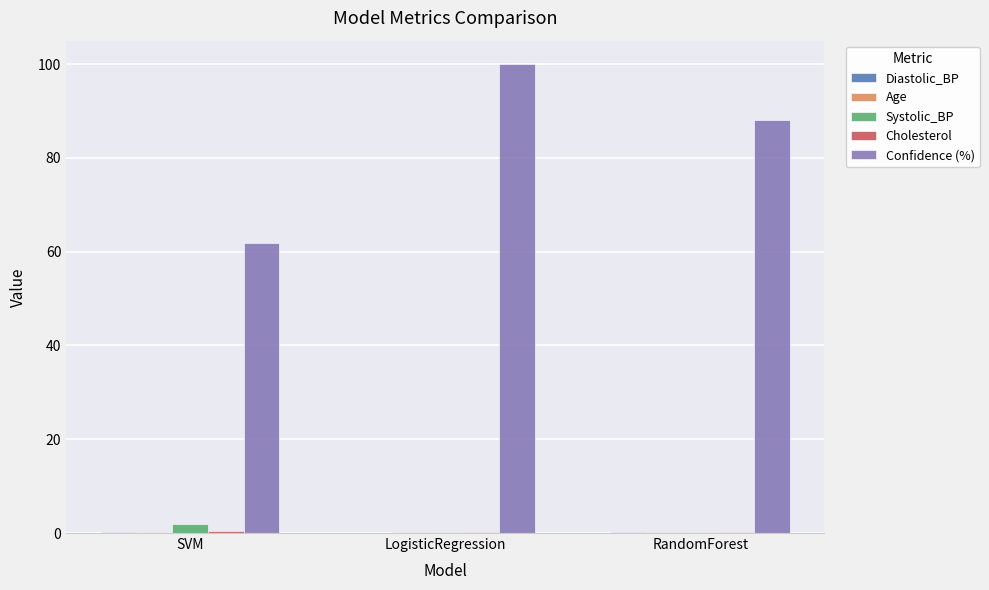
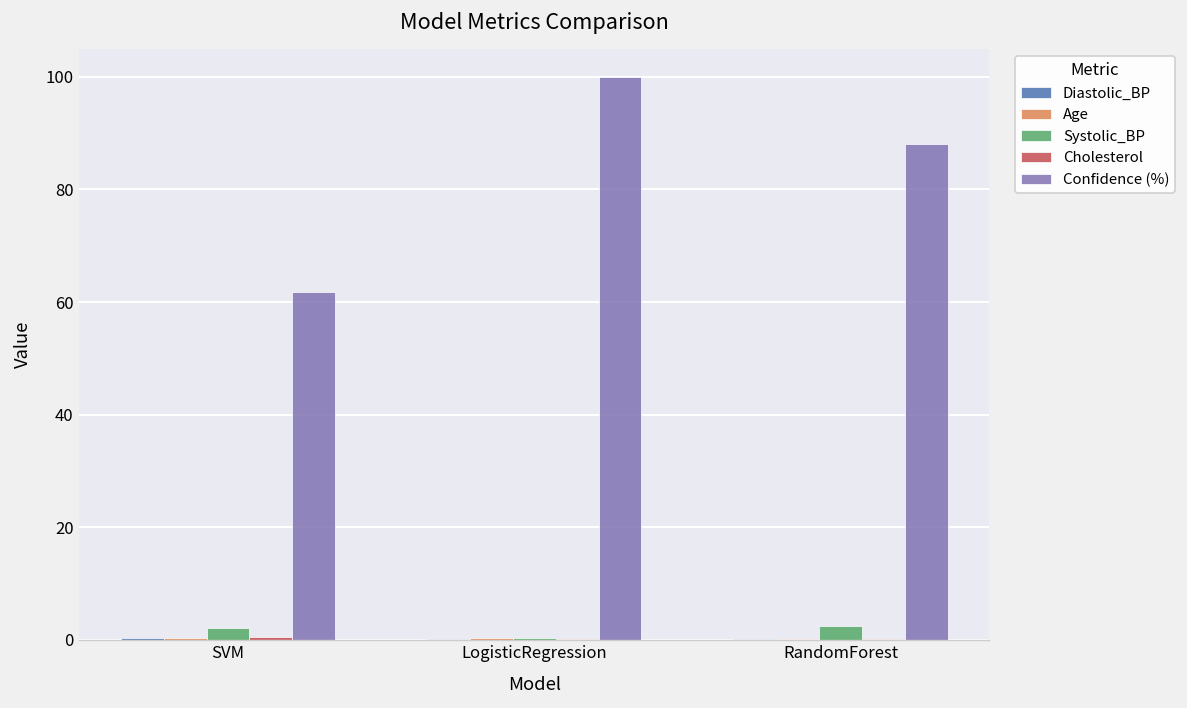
Systolic_BP, RandomForest: 0 -> 2
